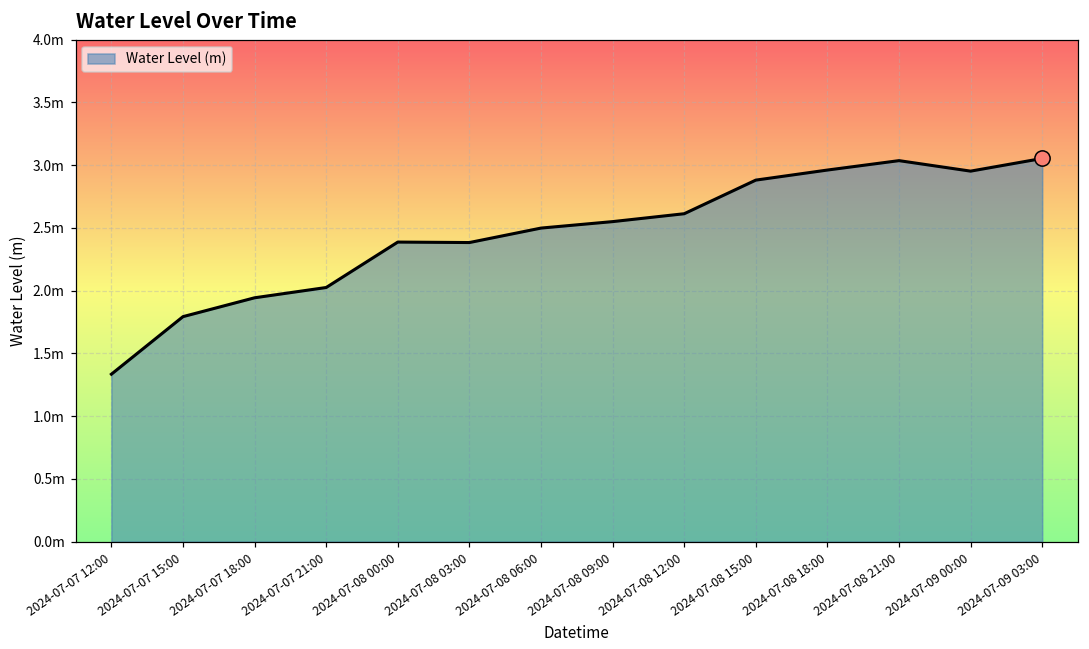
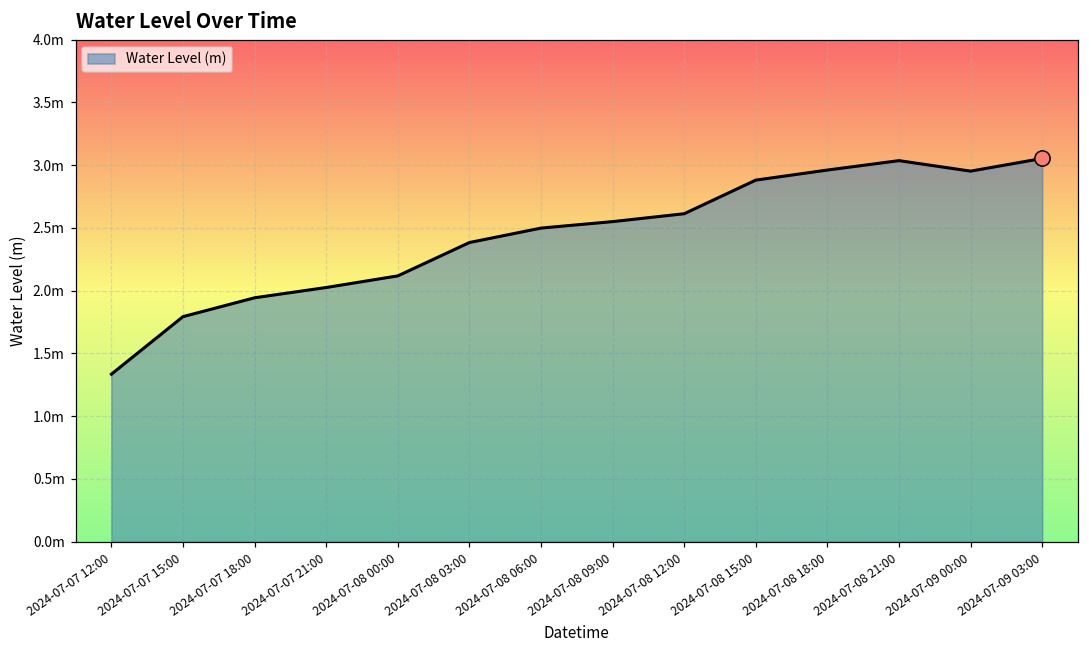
Water Level (m), 2024-07-08 00:00: 2.39m -> 2.12m
